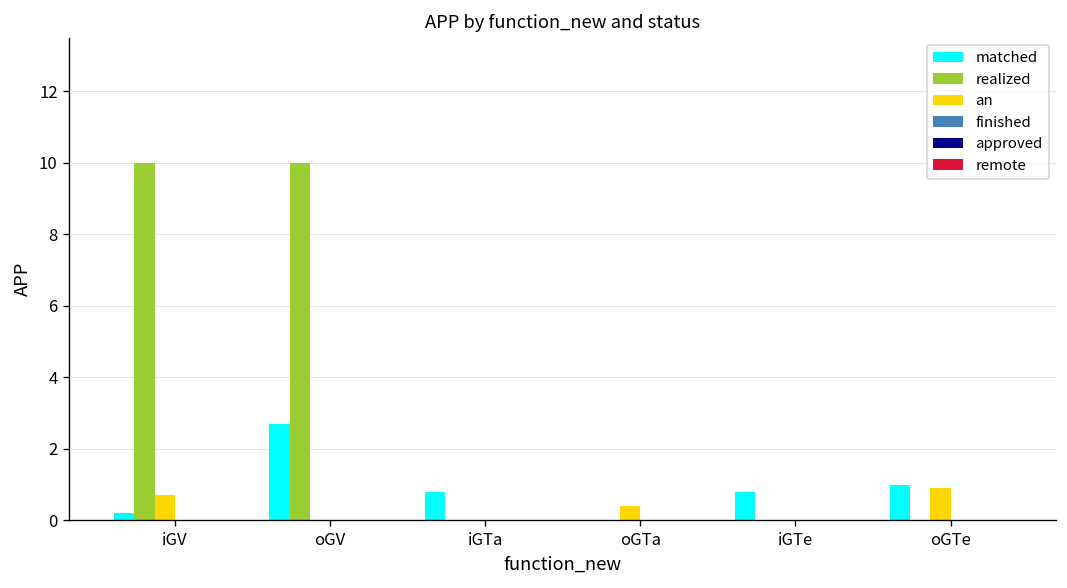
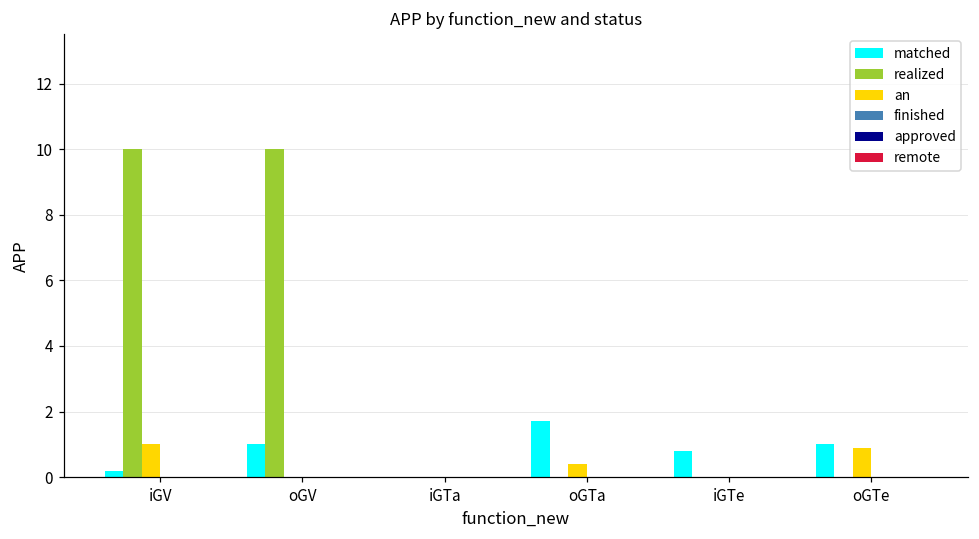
an, iGV: 0.7 -> 1.0
matched, oGV: 2.7 -> 1.0
matched, iGTa: 0.8 -> 0.0
matched, oGTa: 0.0 -> 1.7
